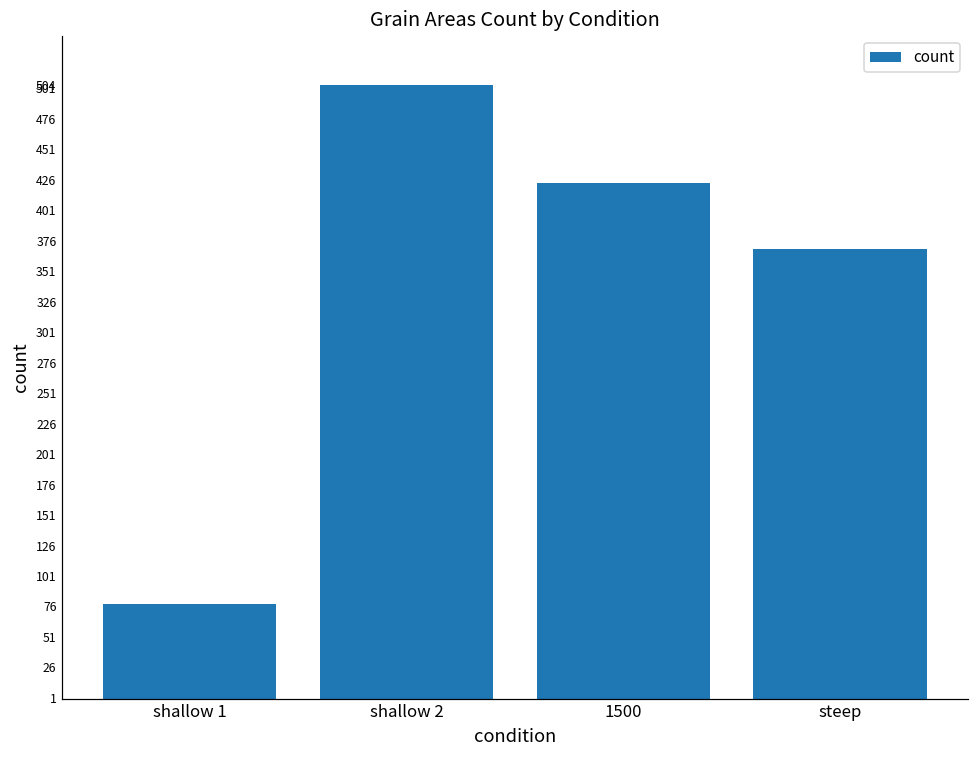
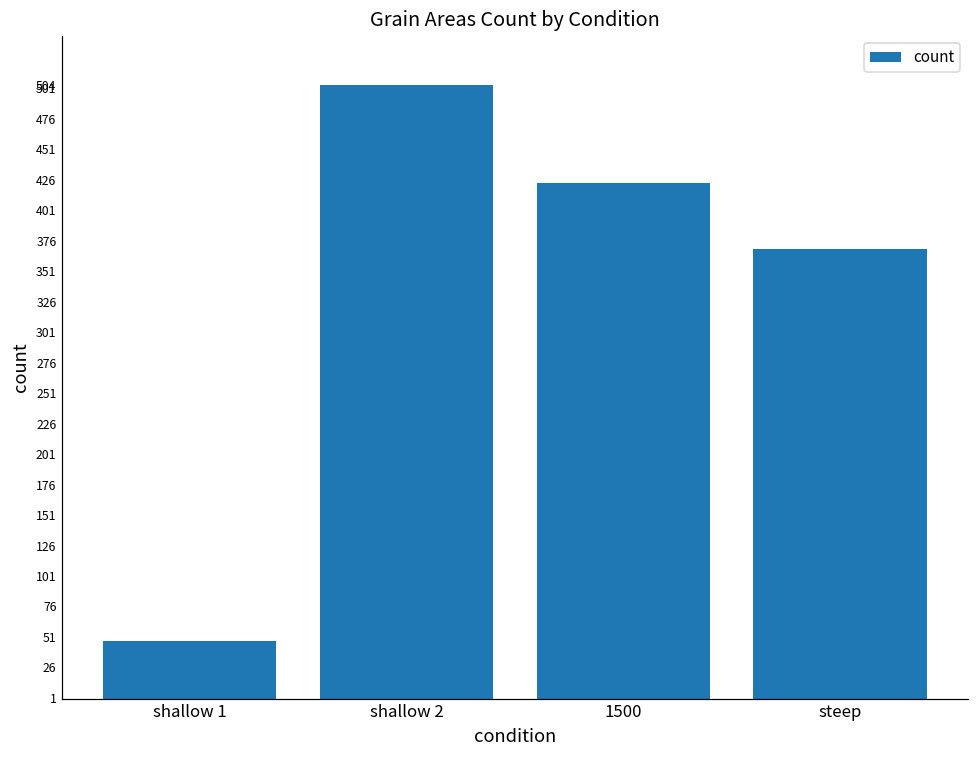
shallow 1: 78 -> 48
